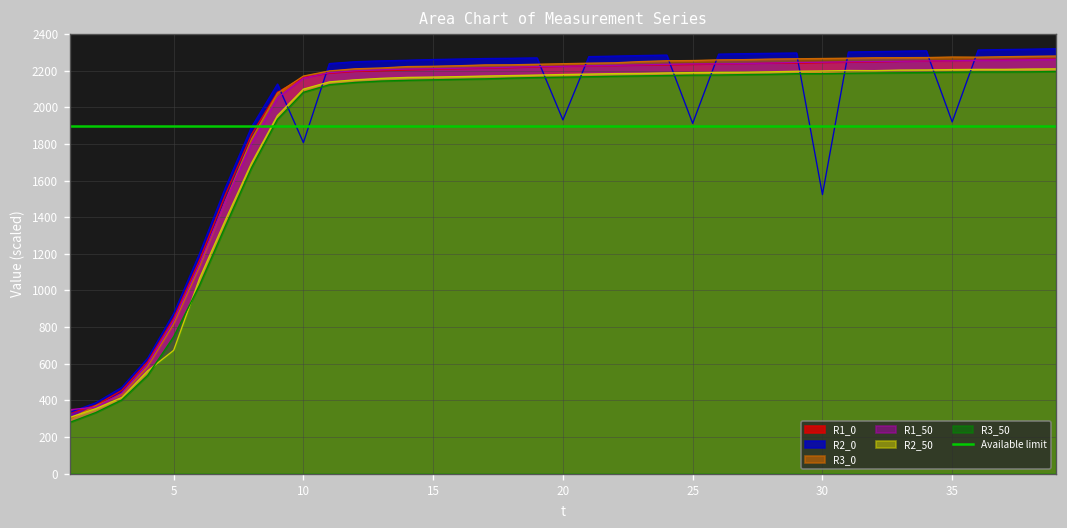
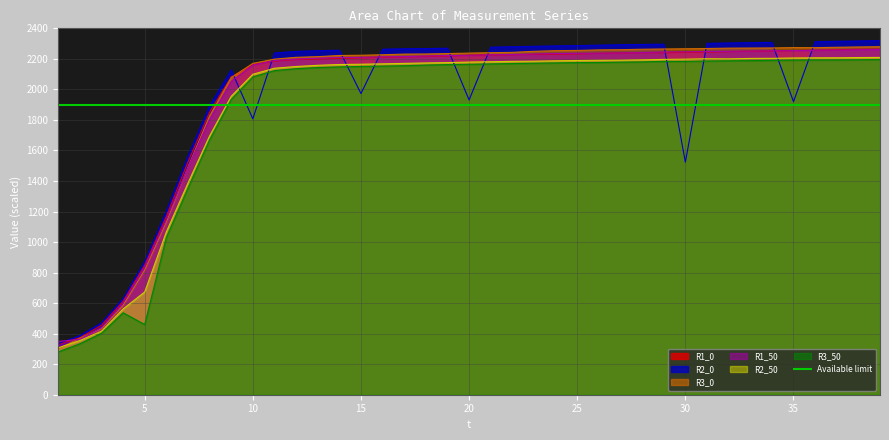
R3_50, 5: 750 -> 460
R2_0, 15: 2260 -> 1970
R2_0, 25: 1910 -> 2290
